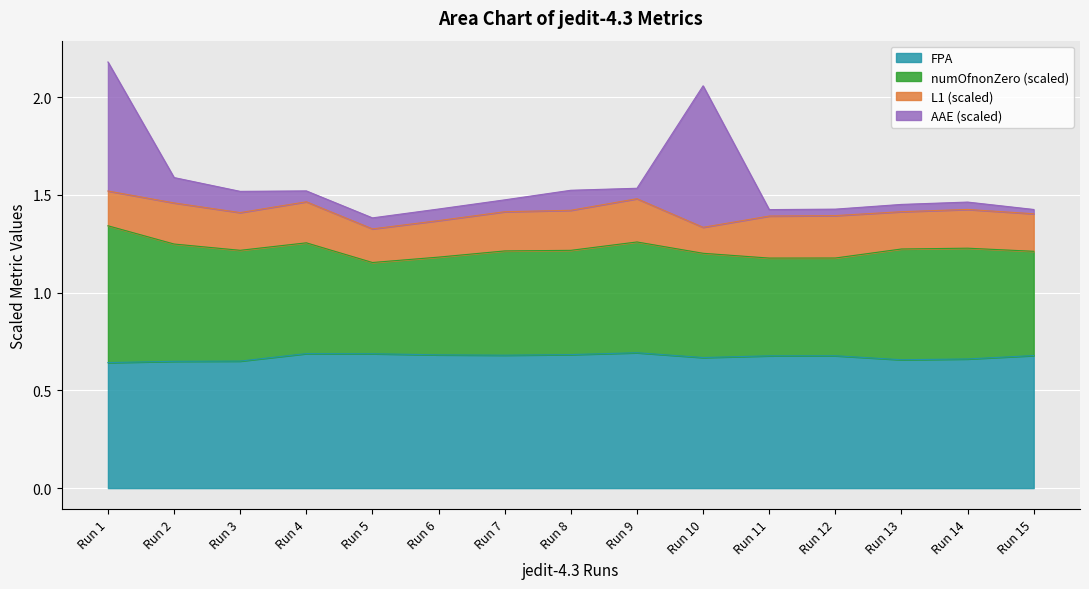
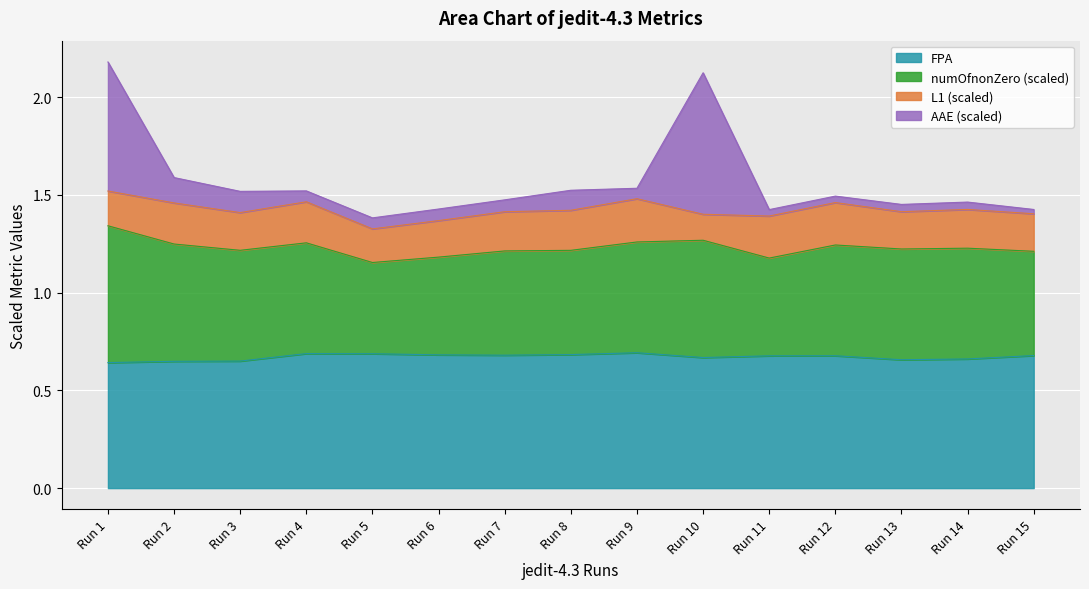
numOfnonZero (scaled), Run 10: 0.53 -> 0.60
numOfnonZero (scaled), Run 12: 0.50 -> 0.57
